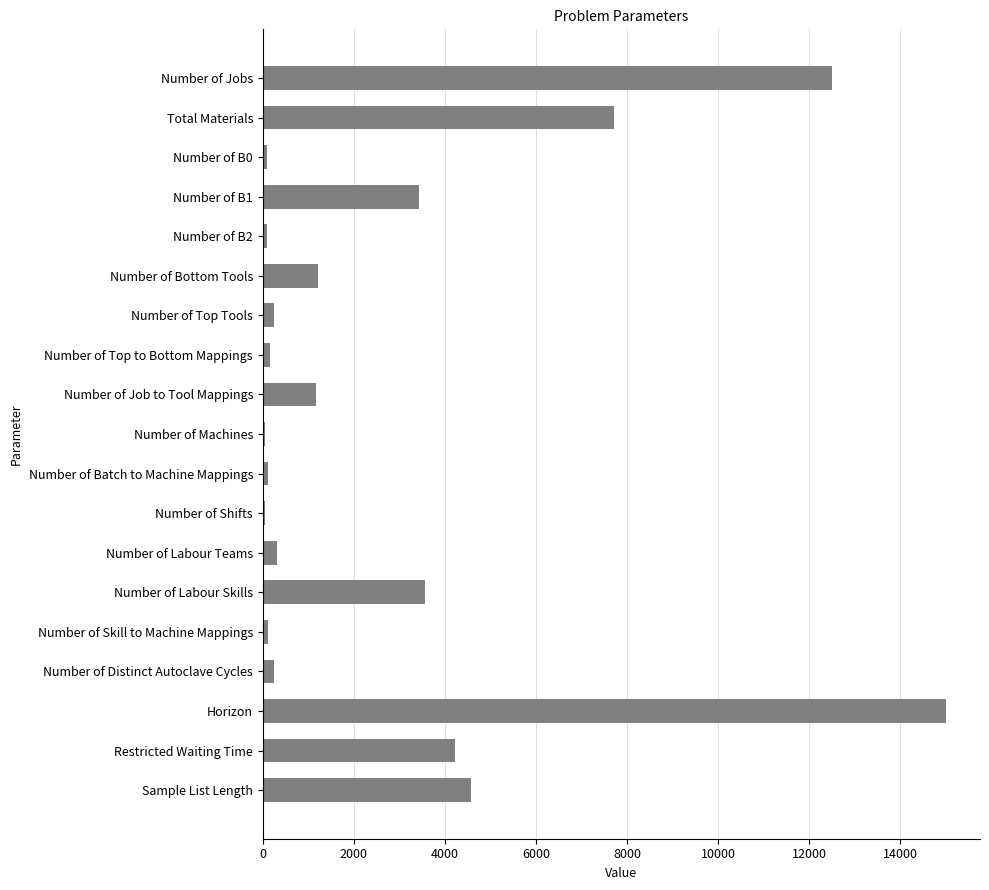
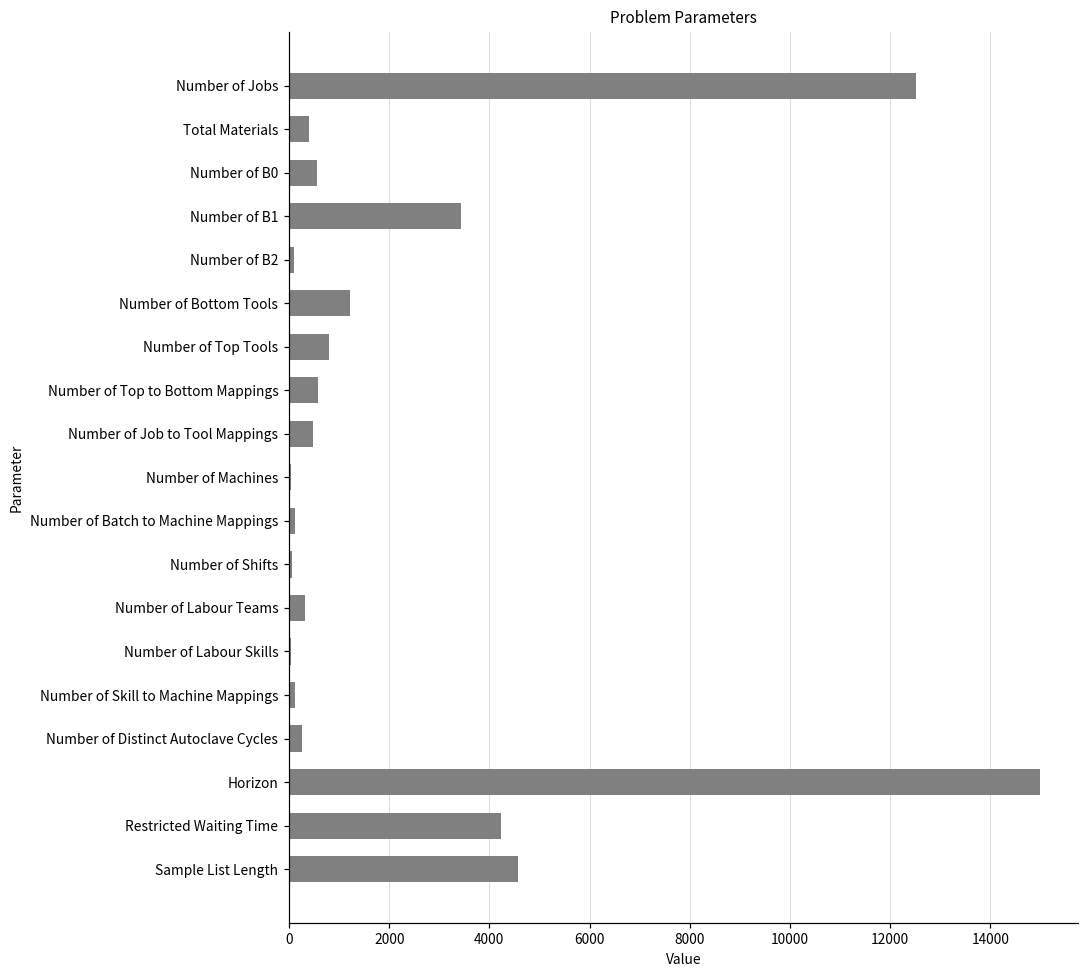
Total Materials: 7700 -> 400
Number of B0: 100 -> 500
Number of Top Tools: 200 -> 800
Number of Top to Bottom Mappings: 100 -> 600
Number of Job to Tool Mappings: 1200 -> 500
Number of Labour Skills: 3600 -> 0
